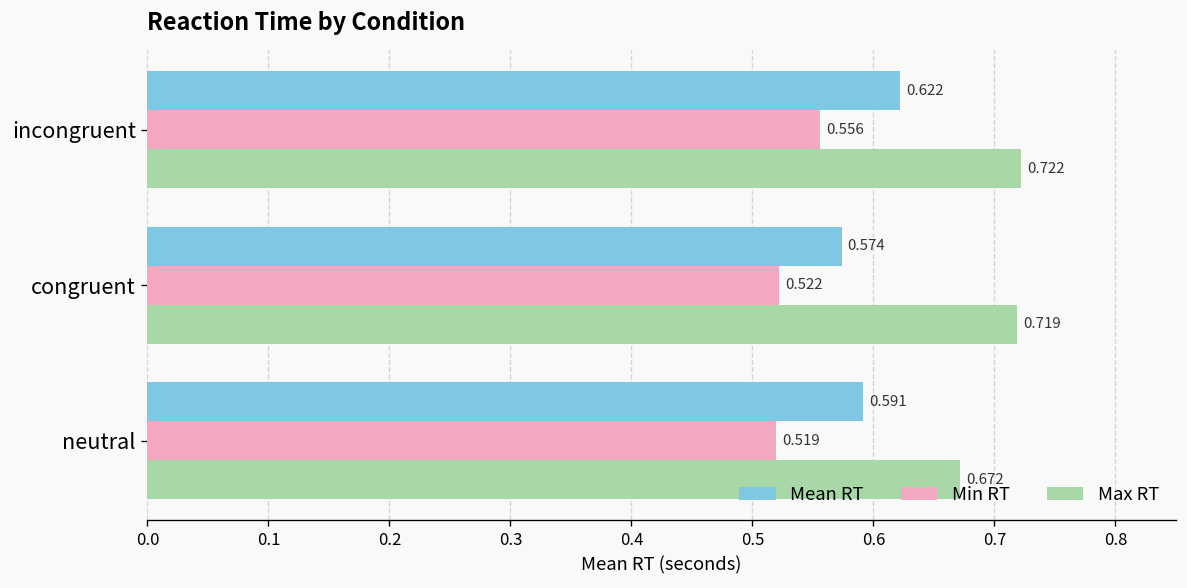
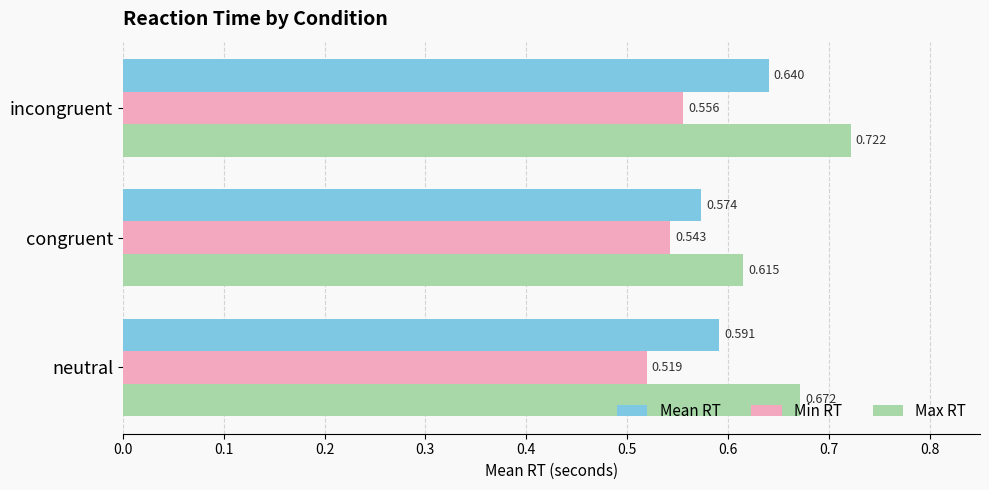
Mean RT, incongruent: 0.622 -> 0.640
Min RT, congruent: 0.522 -> 0.543
Max RT, congruent: 0.719 -> 0.615
